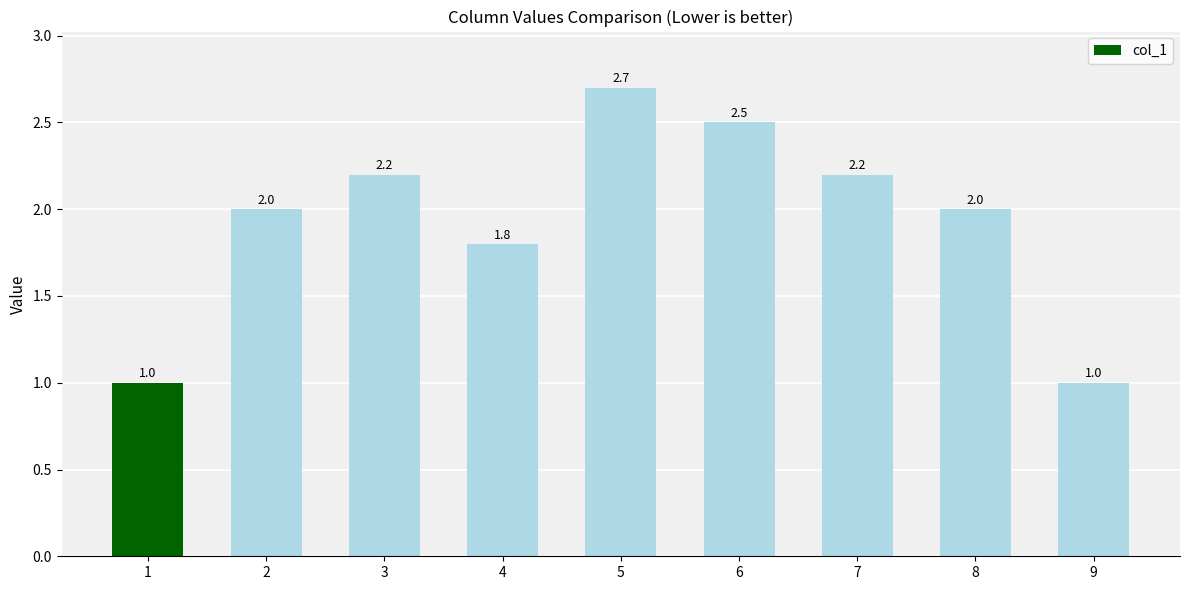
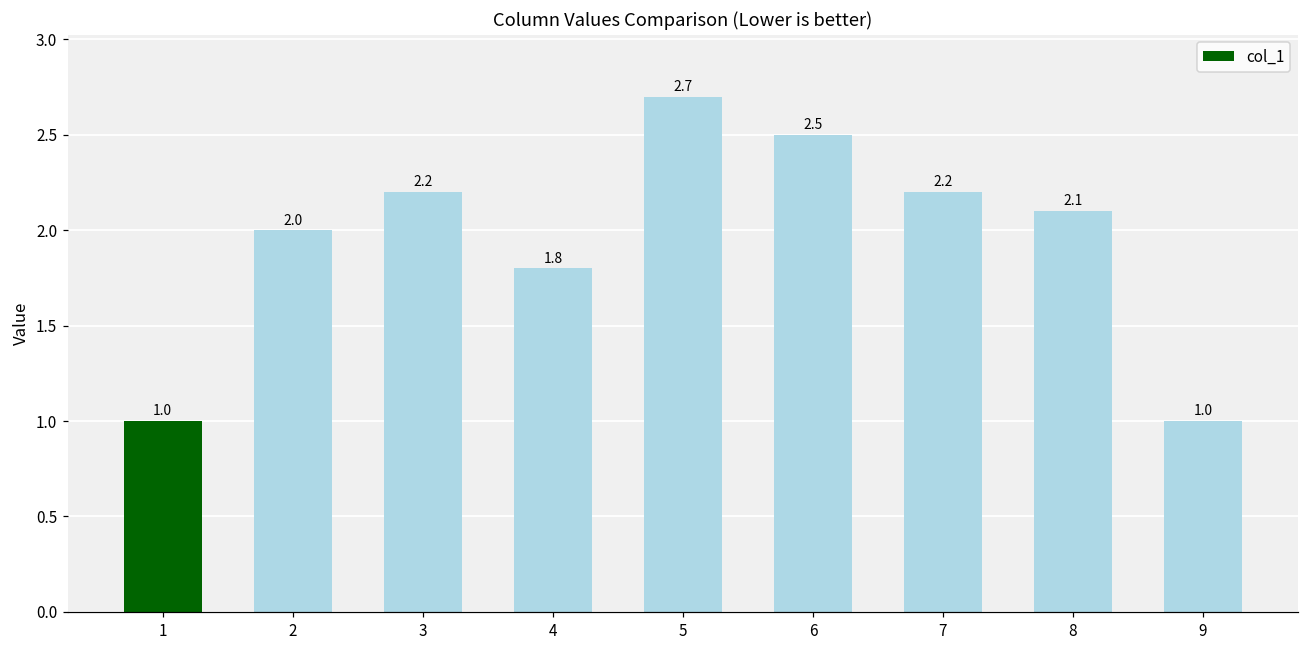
8: 2.0 -> 2.1
